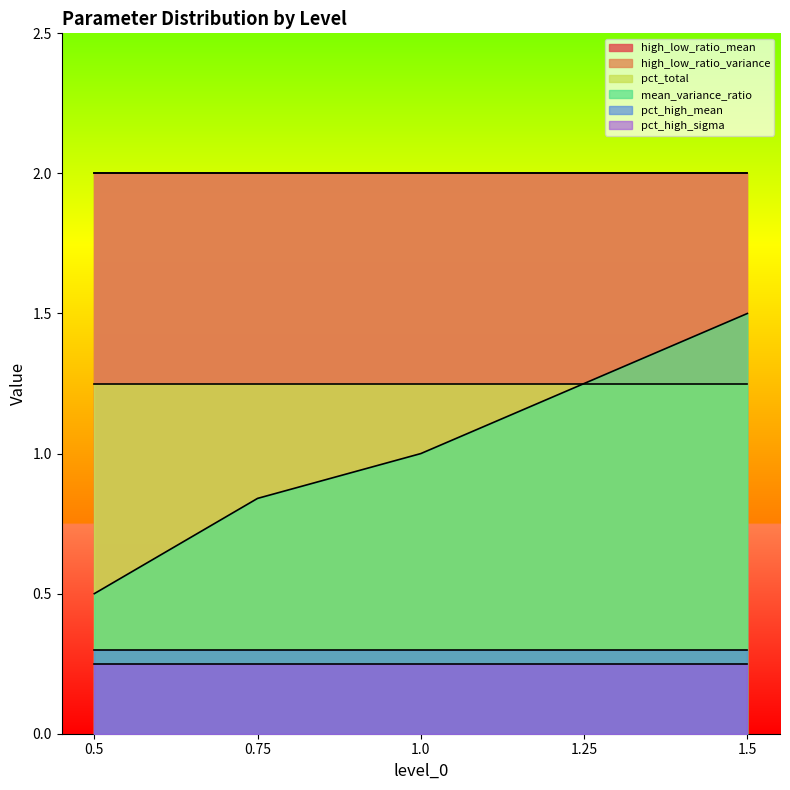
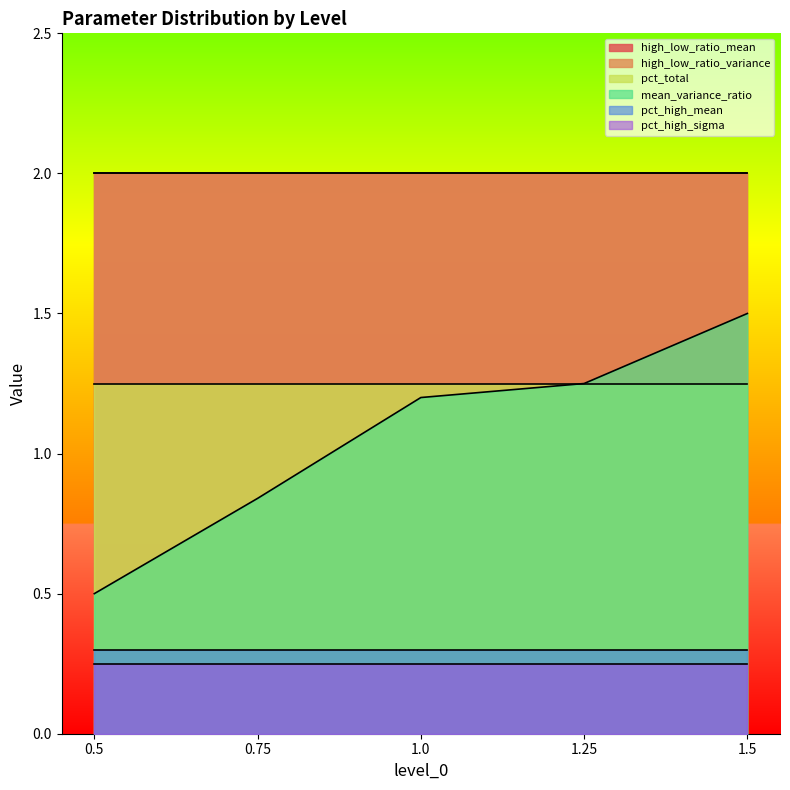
mean_variance_ratio, 1.0: 1.0 -> 1.2
